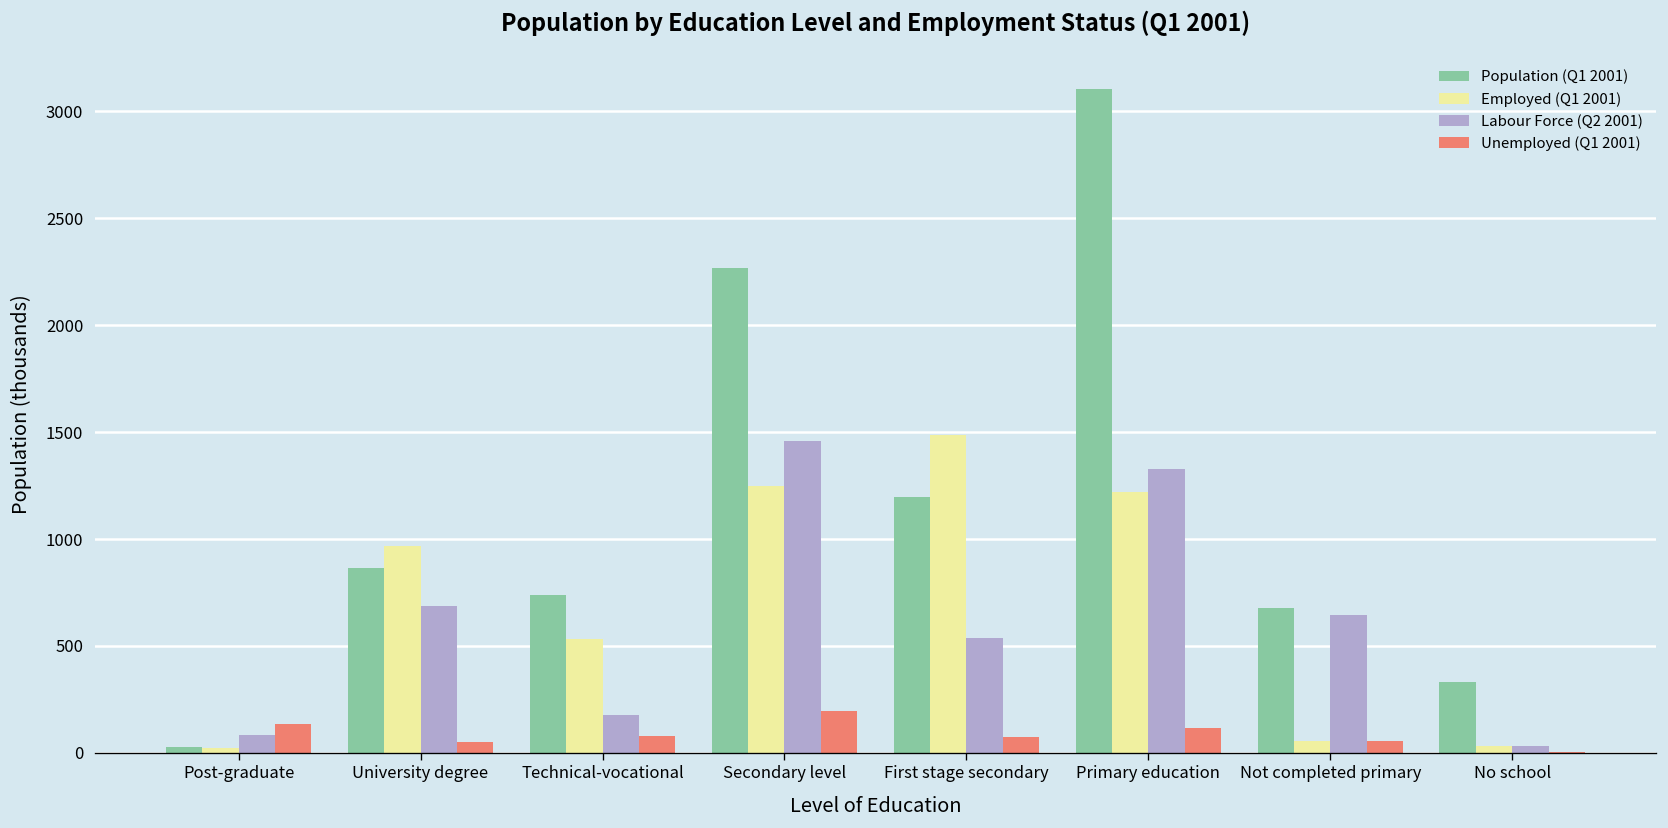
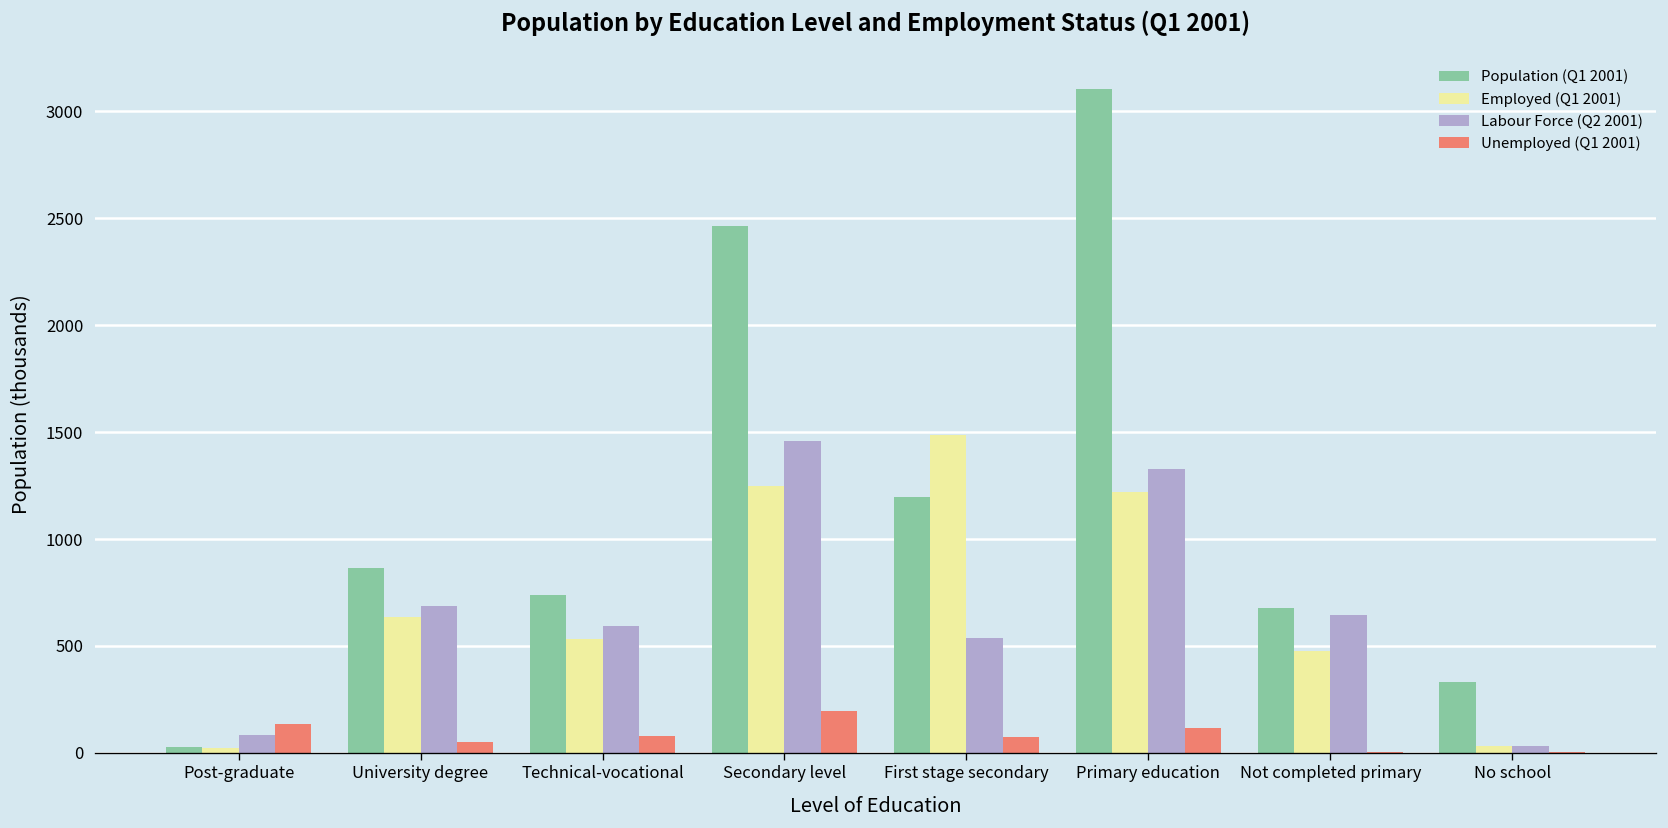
Employed (Q1 2001), University degree: 970 -> 640
Labour Force (Q2 2001), Technical-vocational: 180 -> 590
Population (Q1 2001), Secondary level: 2270 -> 2460
Employed (Q1 2001), Not completed primary: 50 -> 480
Unemployed (Q1 2001), Not completed primary: 60 -> 0
